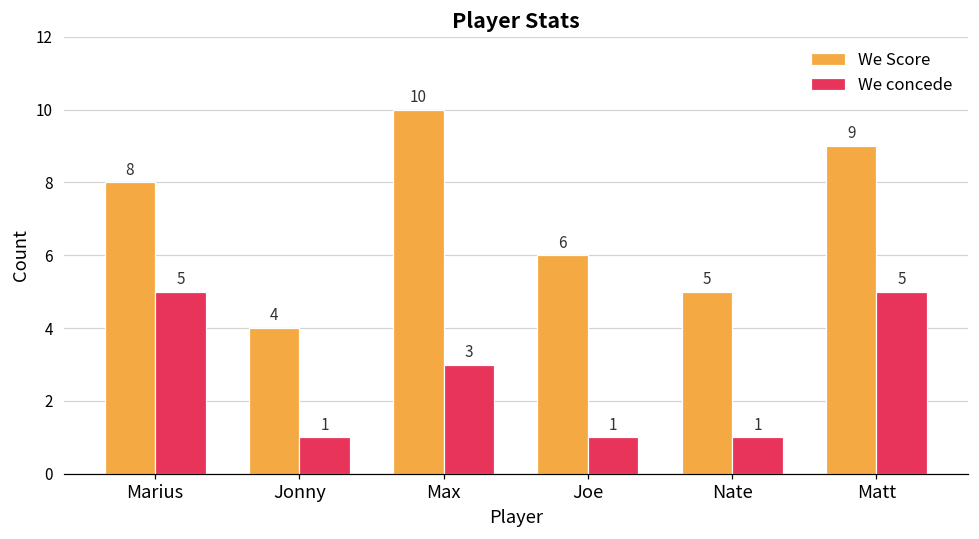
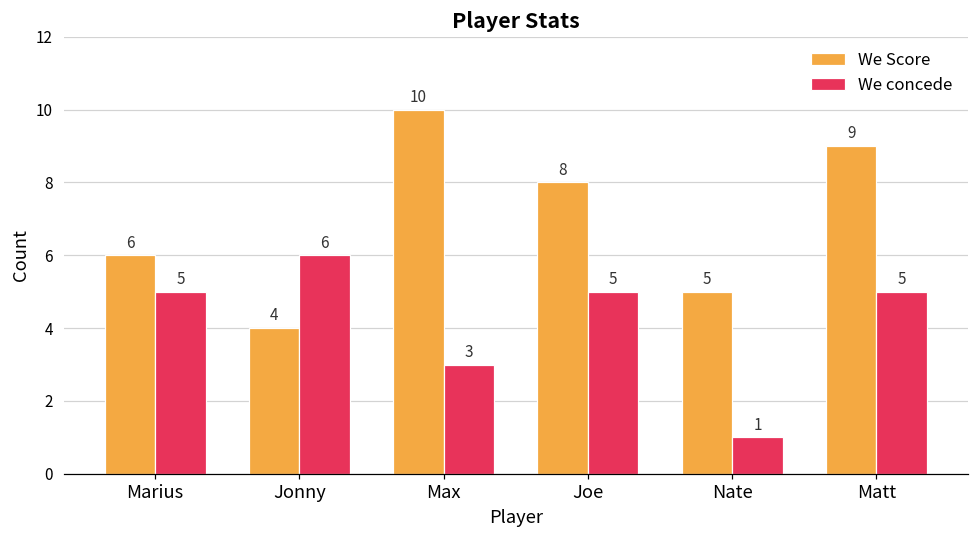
We Score, Marius: 8 -> 6
We concede, Jonny: 1 -> 6
We Score, Joe: 6 -> 8
We concede, Joe: 1 -> 5
